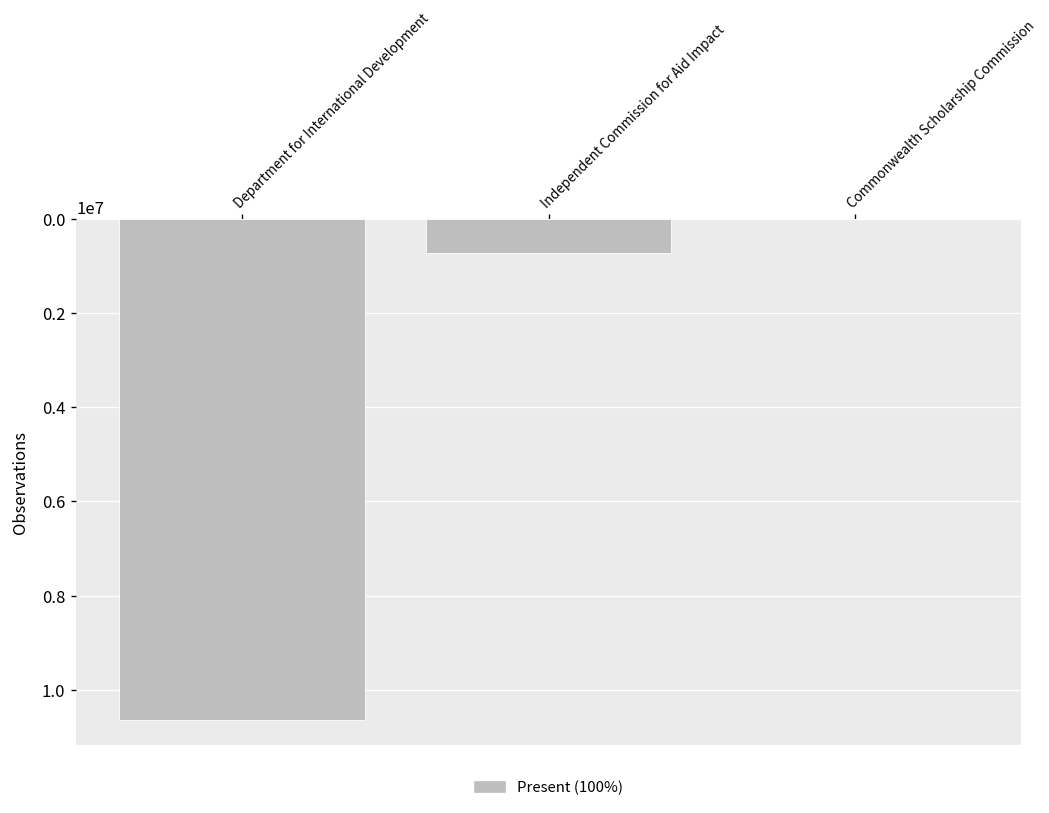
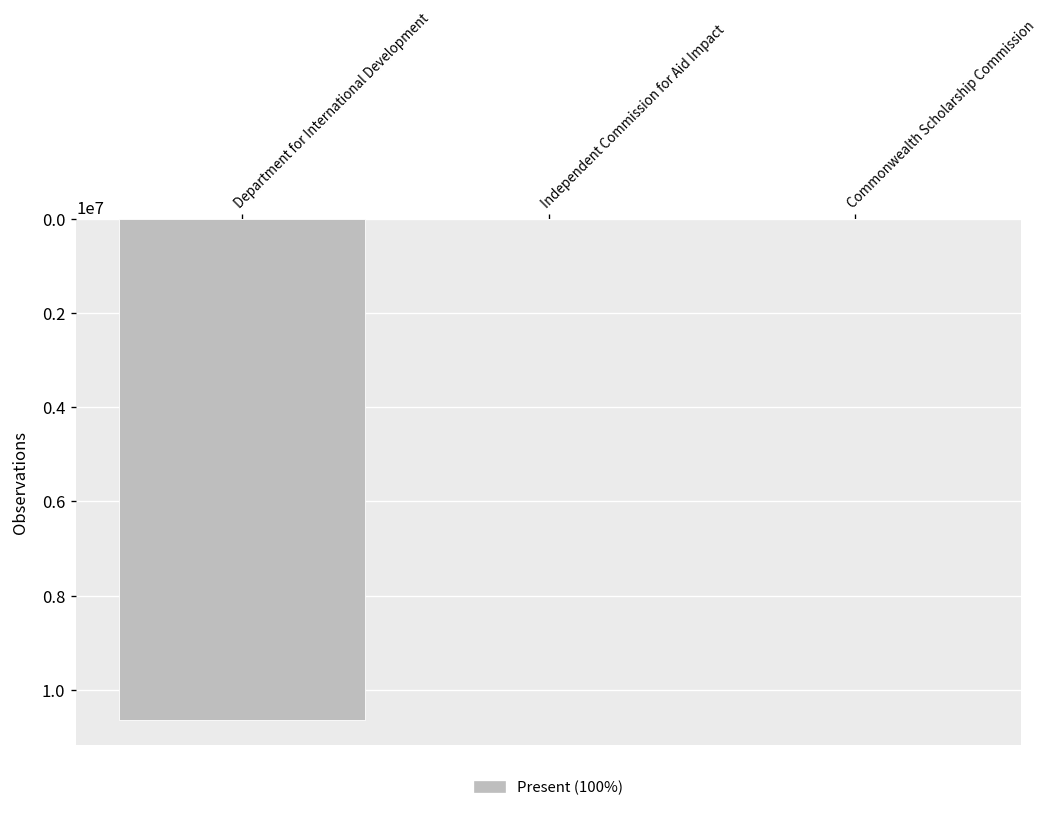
Independent Commission for Aid Impact: 700000 -> 0
